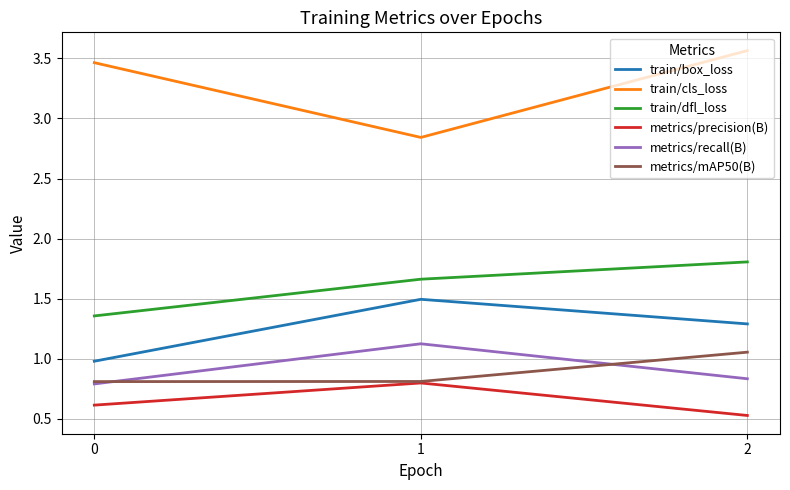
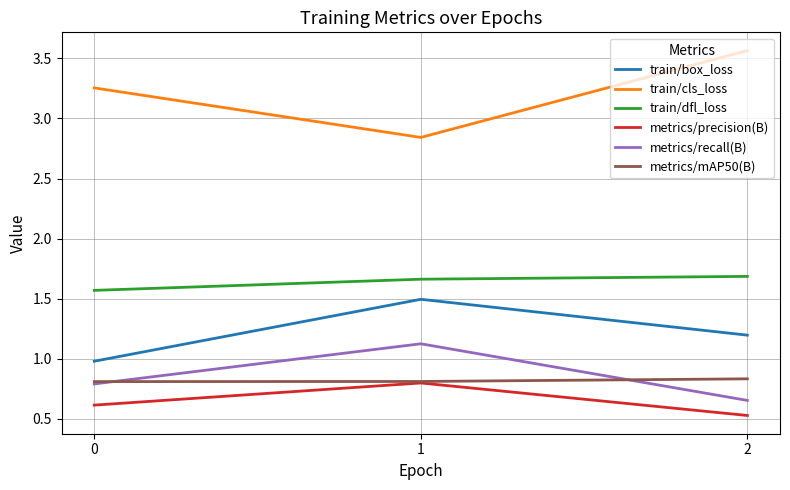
train/cls_loss, 0: 3.46 -> 3.25
train/dfl_loss, 0: 1.36 -> 1.57
train/box_loss, 2: 1.29 -> 1.20
train/dfl_loss, 2: 1.81 -> 1.69
metrics/recall(B), 2: 0.83 -> 0.65
metrics/mAP50(B), 2: 1.05 -> 0.83
